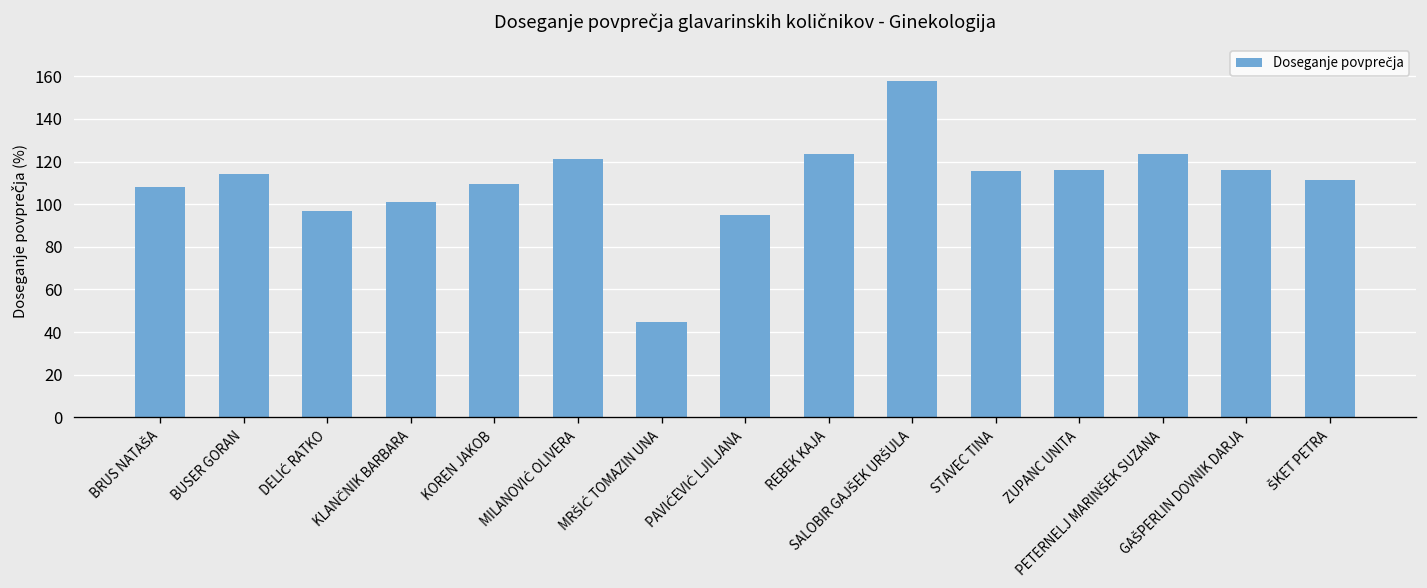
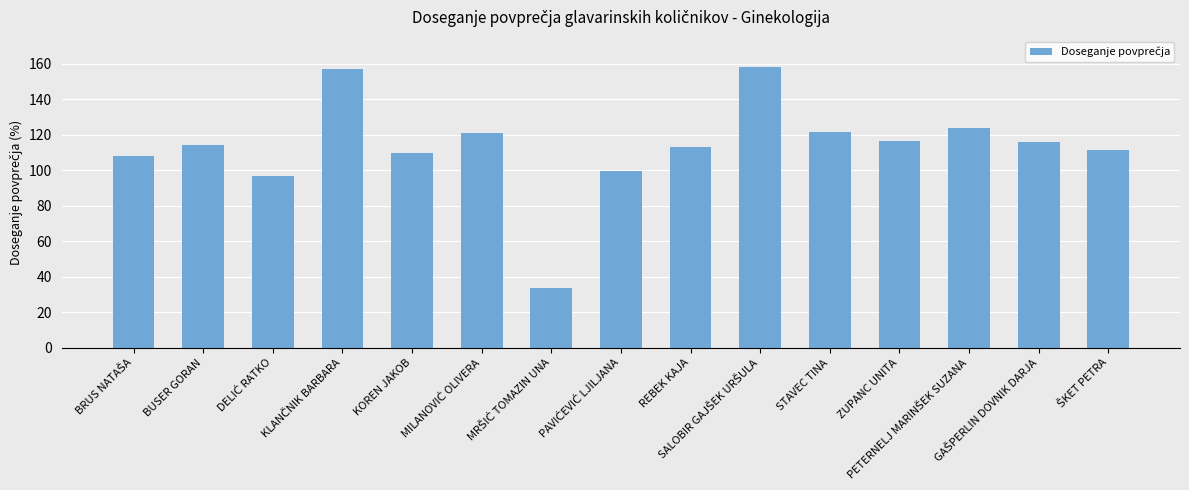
KLANČNIK BARBARA: 101 -> 157
MRŠIĆ TOMAZIN UNA: 45 -> 34
PAVIĆEVIĆ LJILJANA: 95 -> 100
REBEK KAJA: 124 -> 113
STAVEC TINA: 116 -> 121
